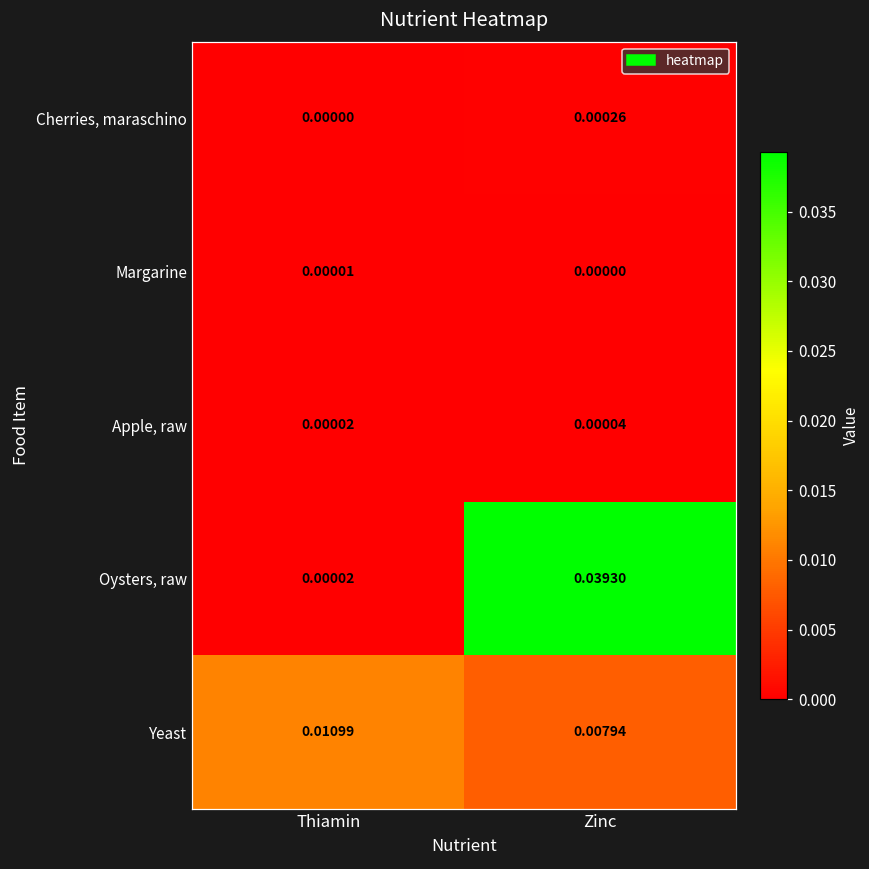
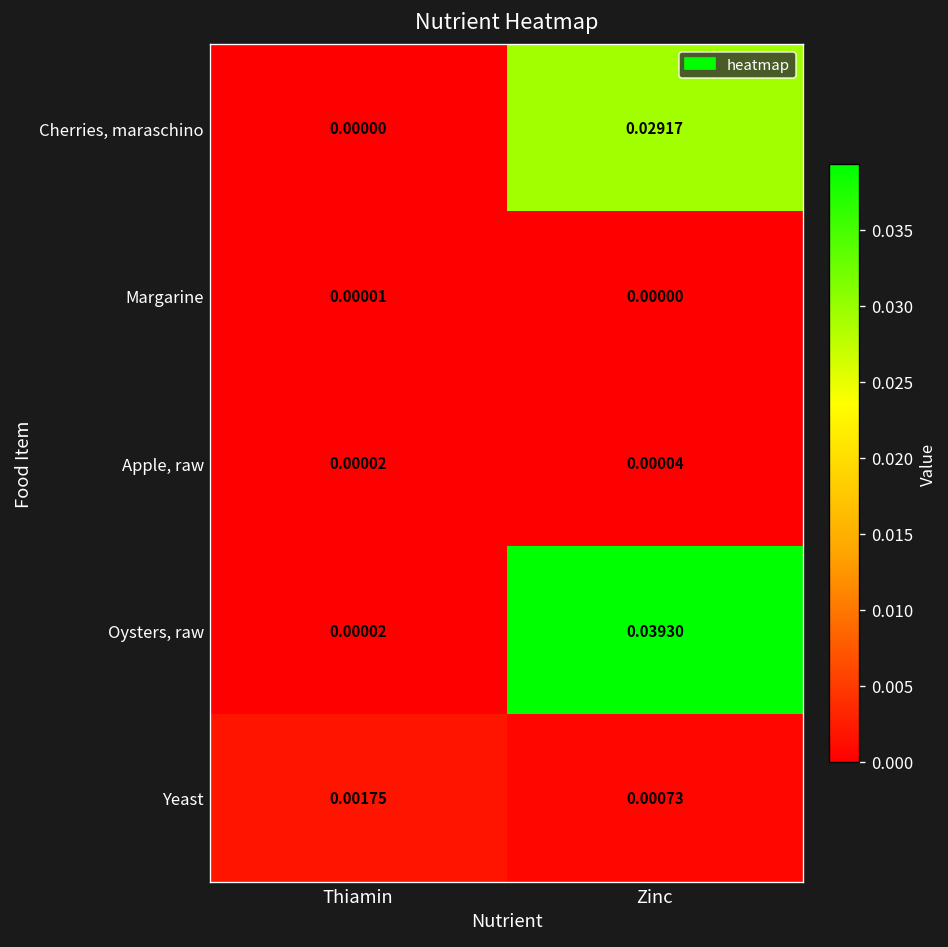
Cherries, maraschino, Zinc: 0.00026 -> 0.02917
Yeast, Thiamin: 0.01099 -> 0.00175
Yeast, Zinc: 0.00794 -> 0.00073
